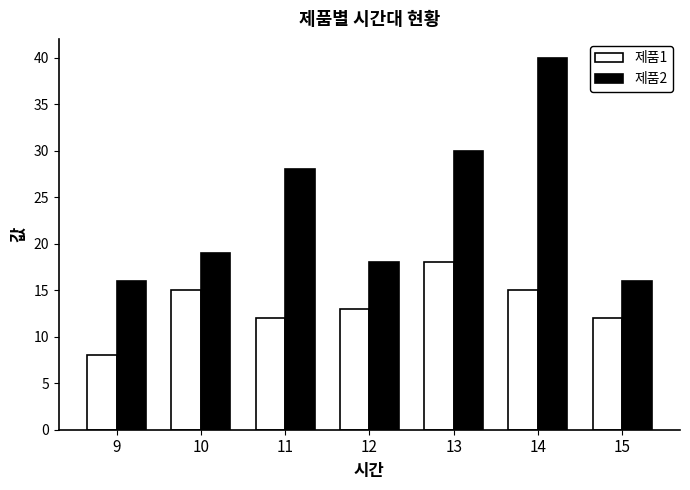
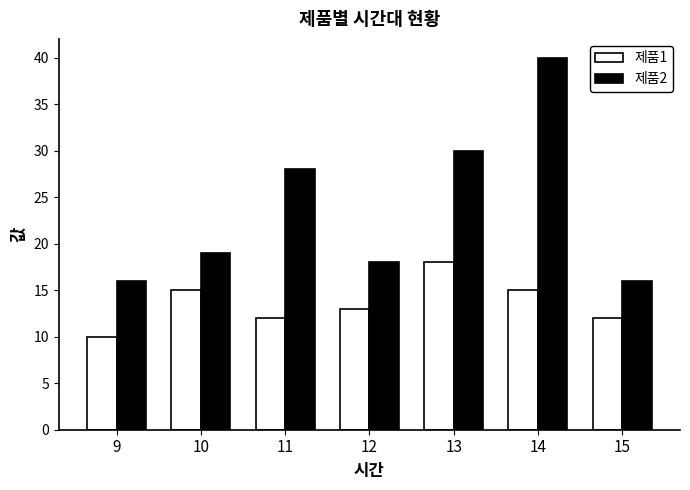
제품1, 9: 8 -> 10
